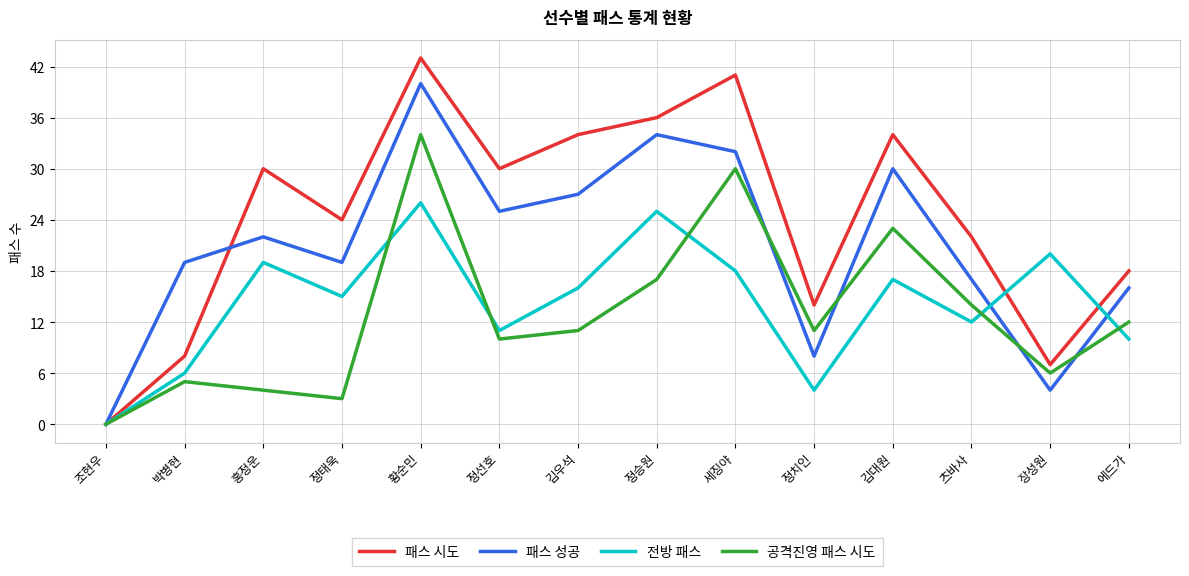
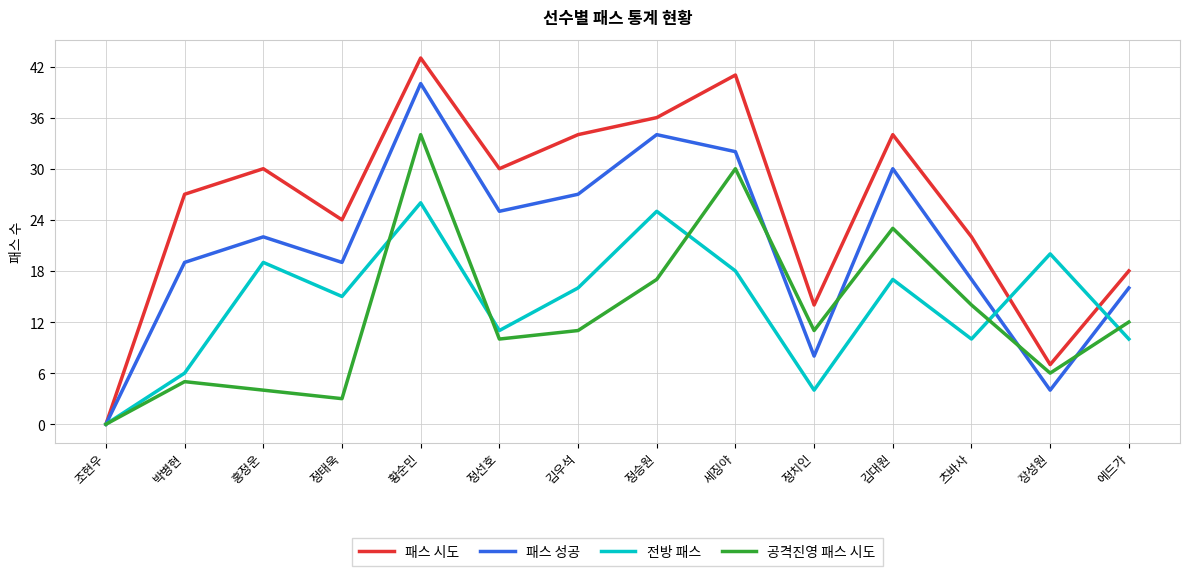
패스 시도, 박병현: 8 -> 27
전방 패스, 츠바사: 12 -> 10
